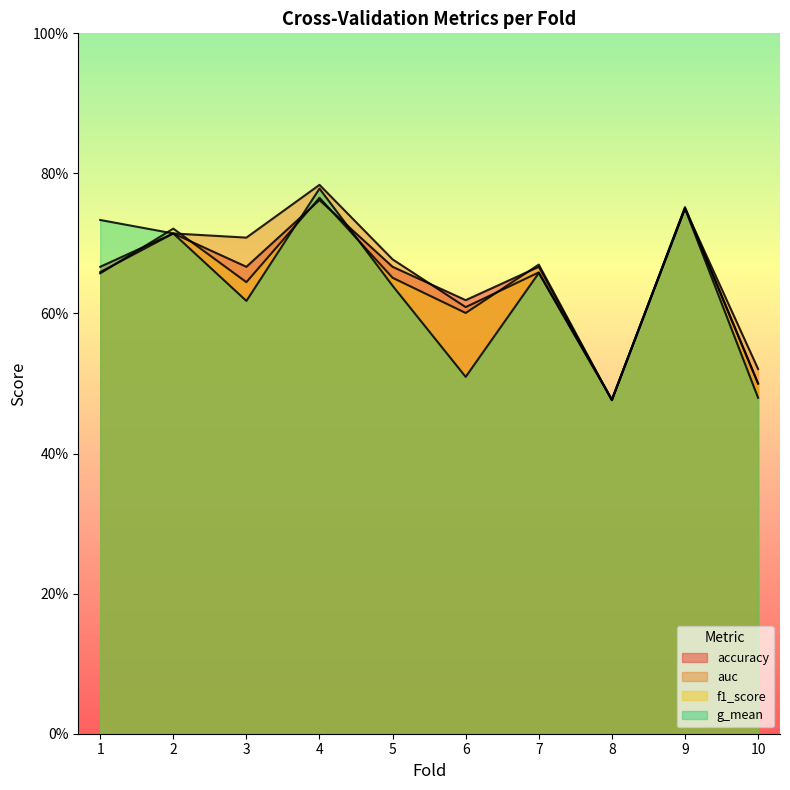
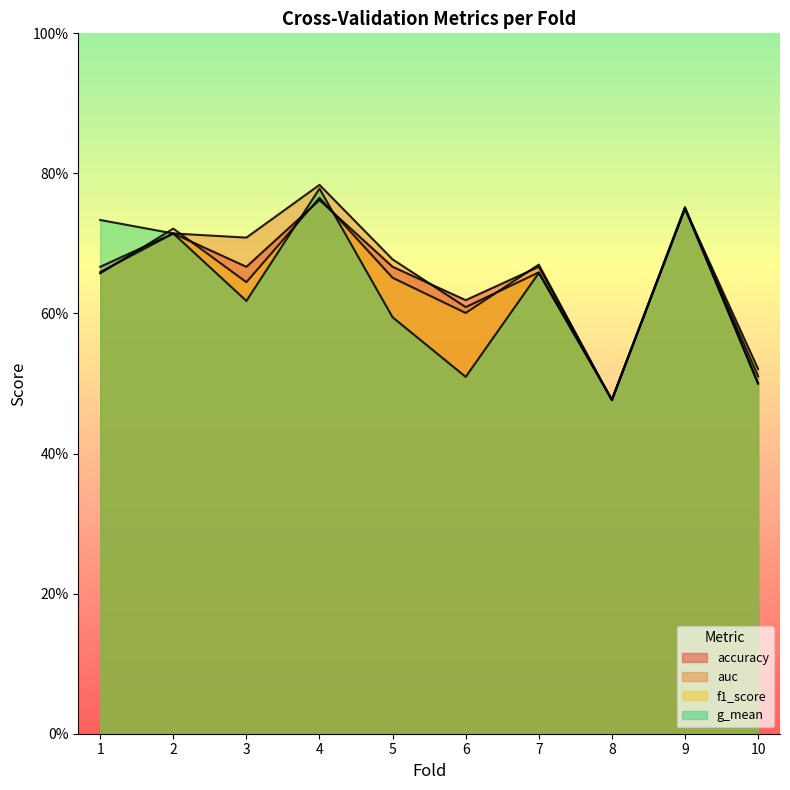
g_mean, 5: 64% -> 59%
g_mean, 10: 48% -> 51%
